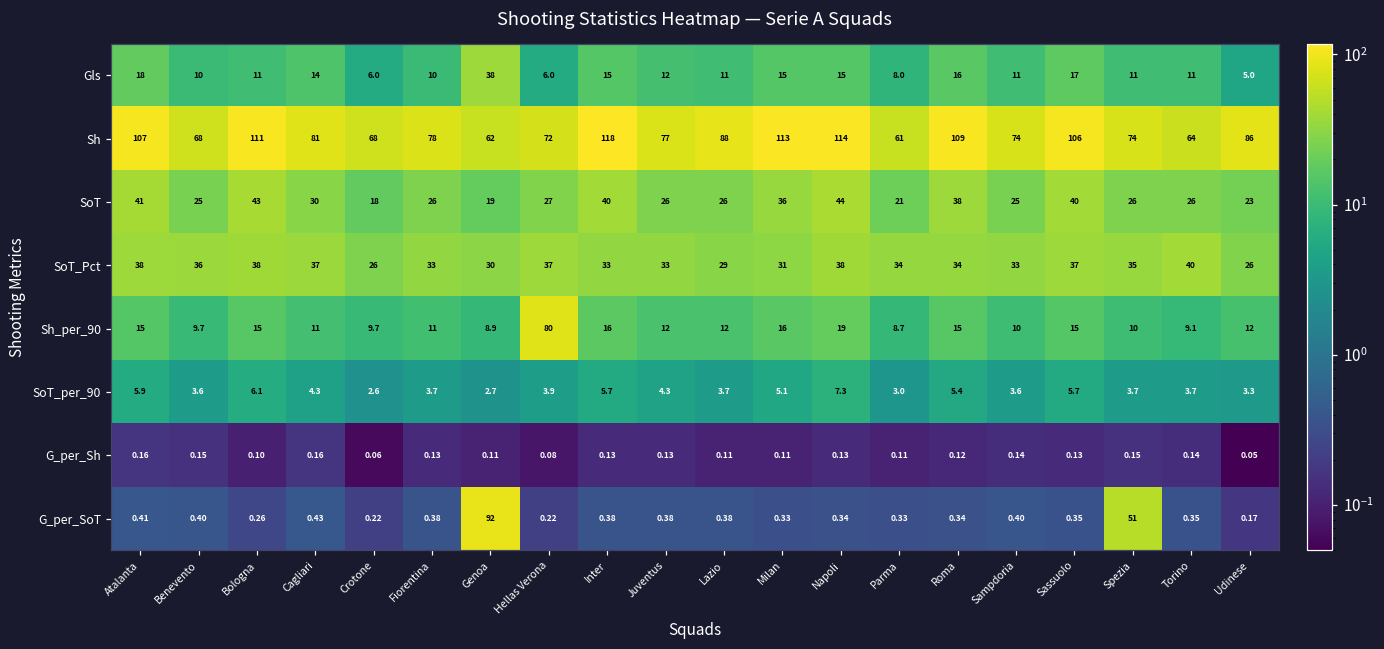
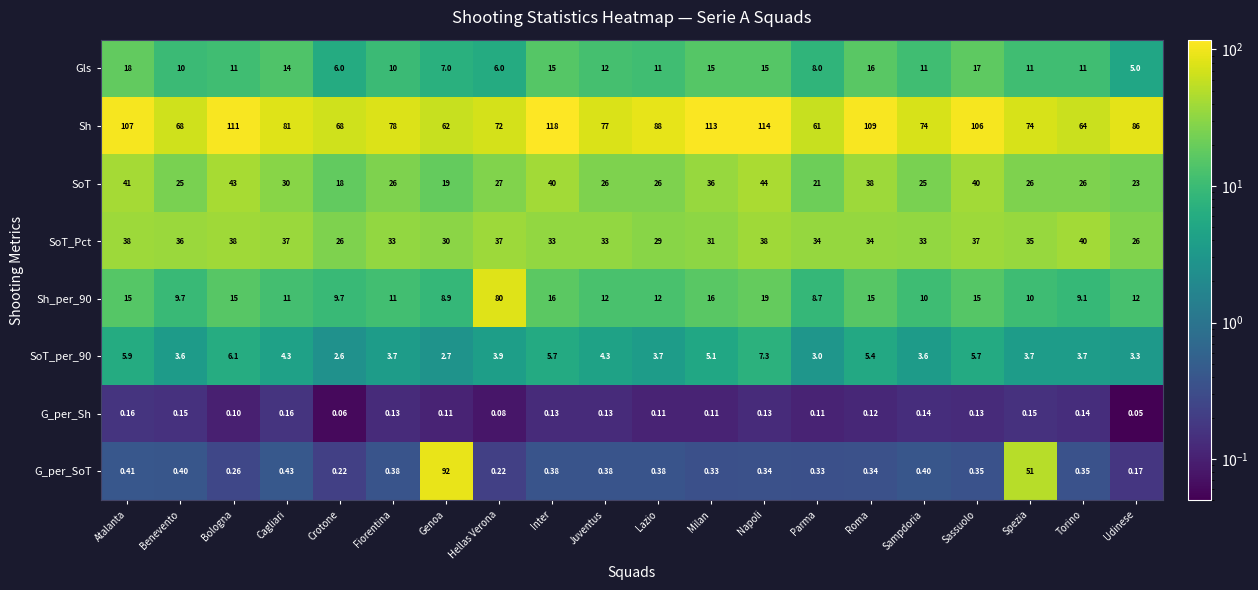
Gls, Genoa: 38 -> 7.0
